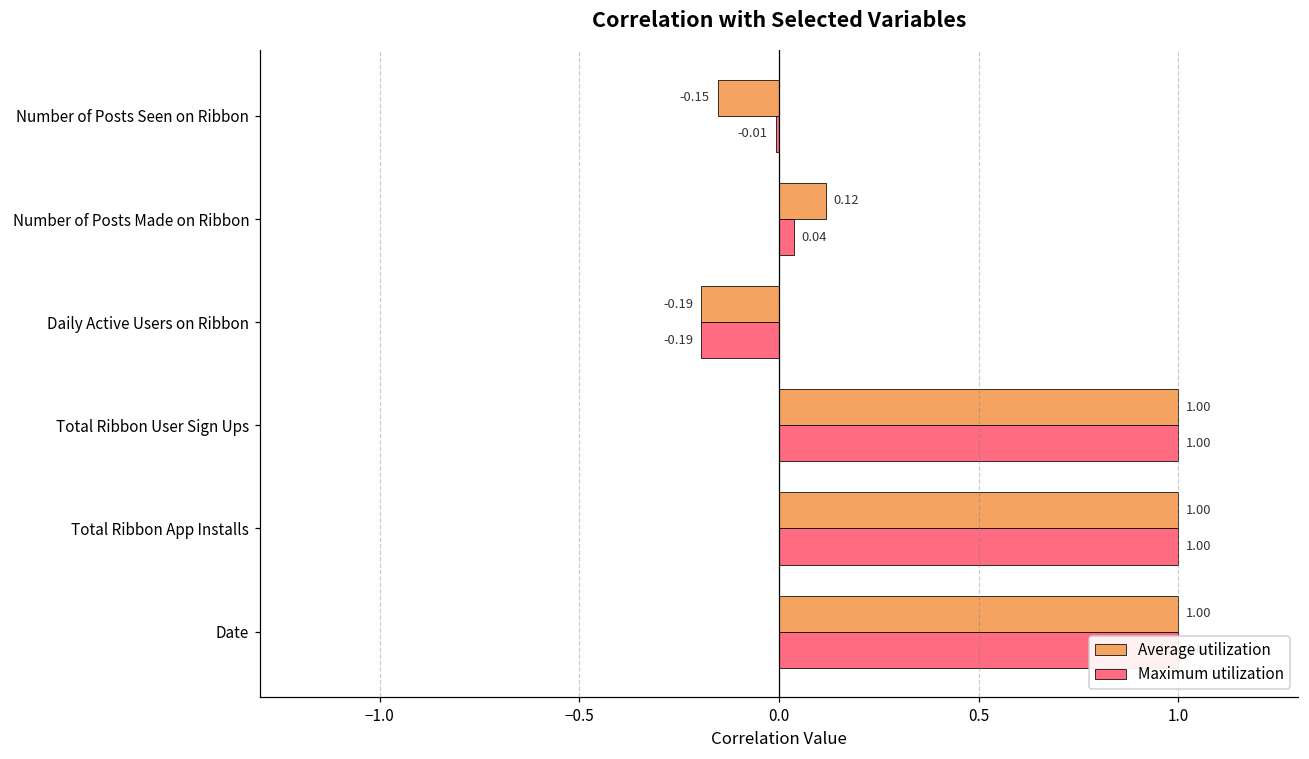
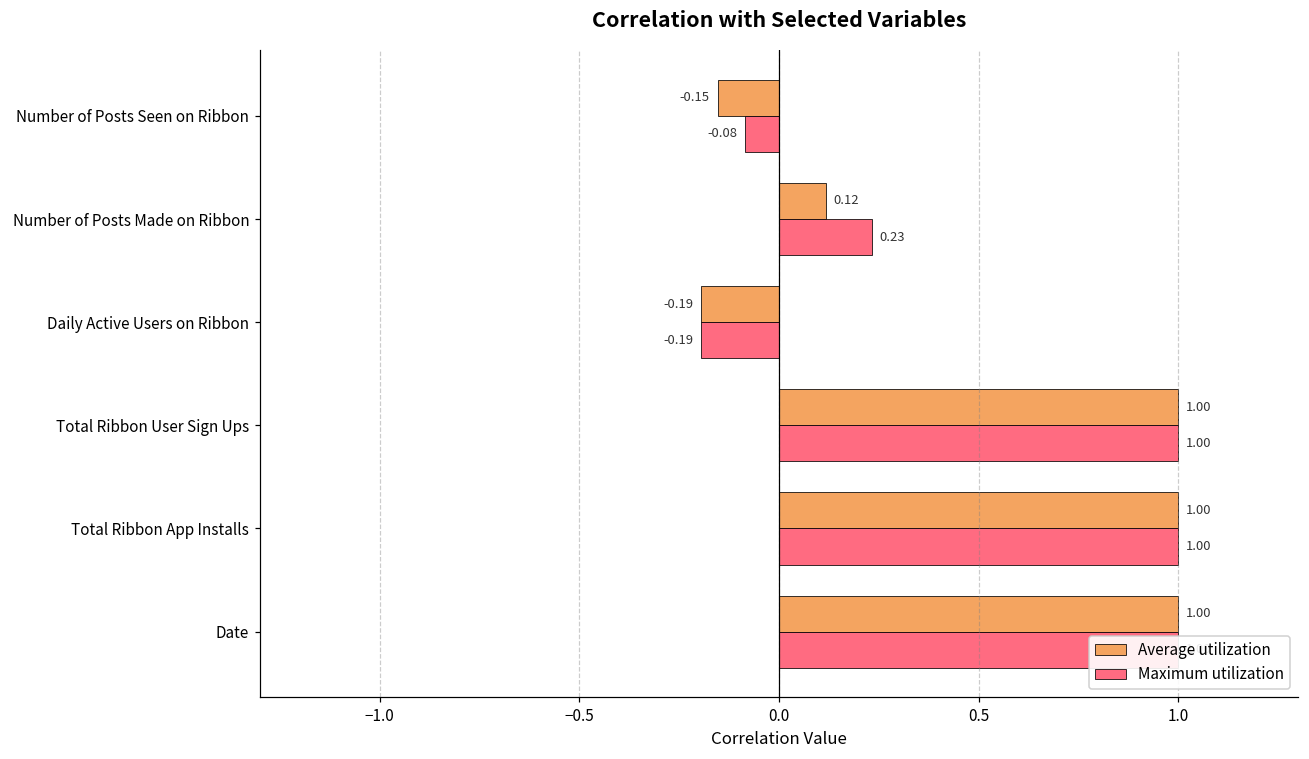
Maximum utilization, Number of Posts Seen on Ribbon: -0.01 -> -0.08
Maximum utilization, Number of Posts Made on Ribbon: 0.04 -> 0.23
